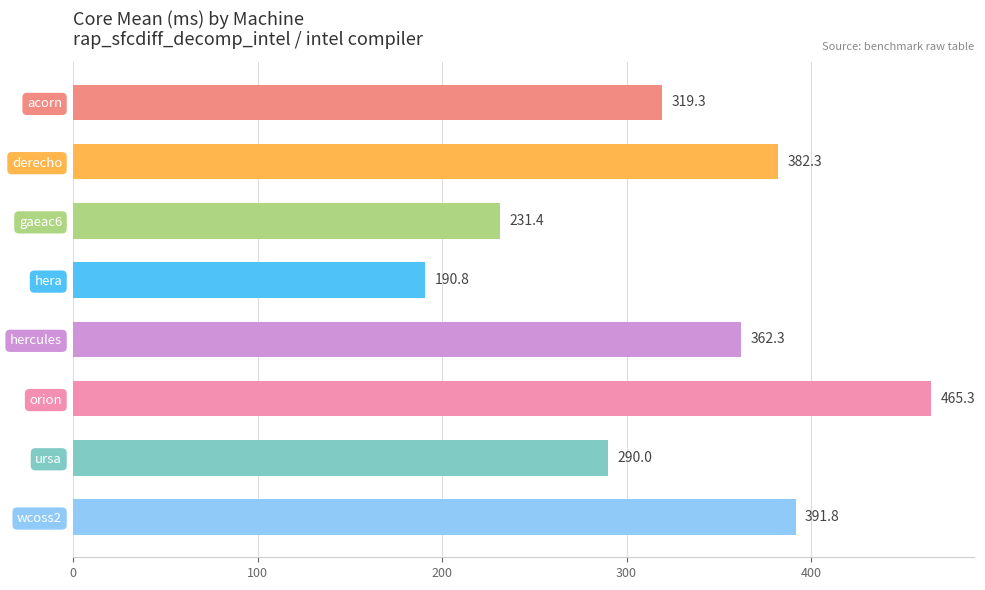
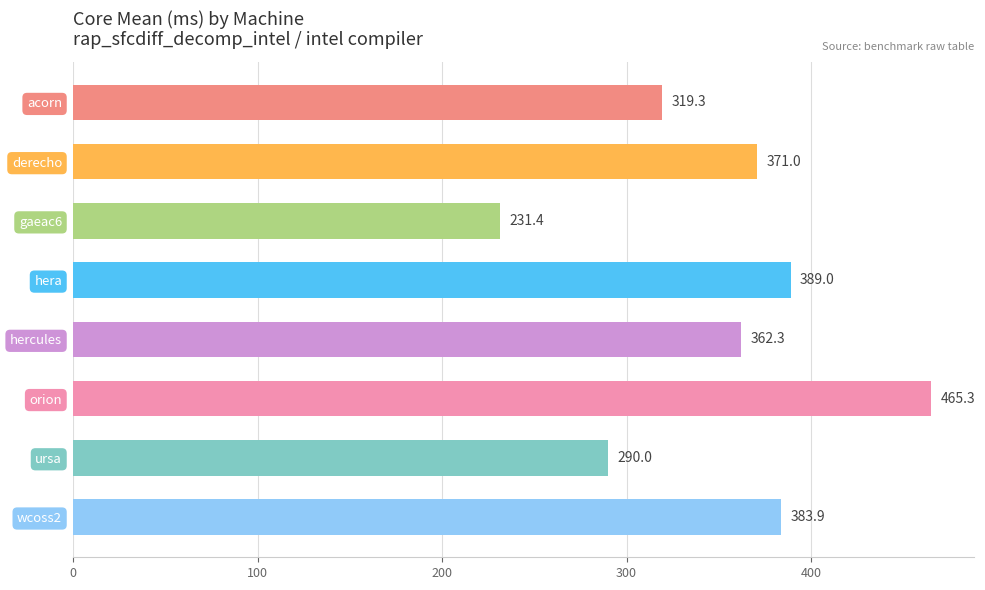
derecho: 382.3 -> 371.0
hera: 190.8 -> 389.0
wcoss2: 391.8 -> 383.9
